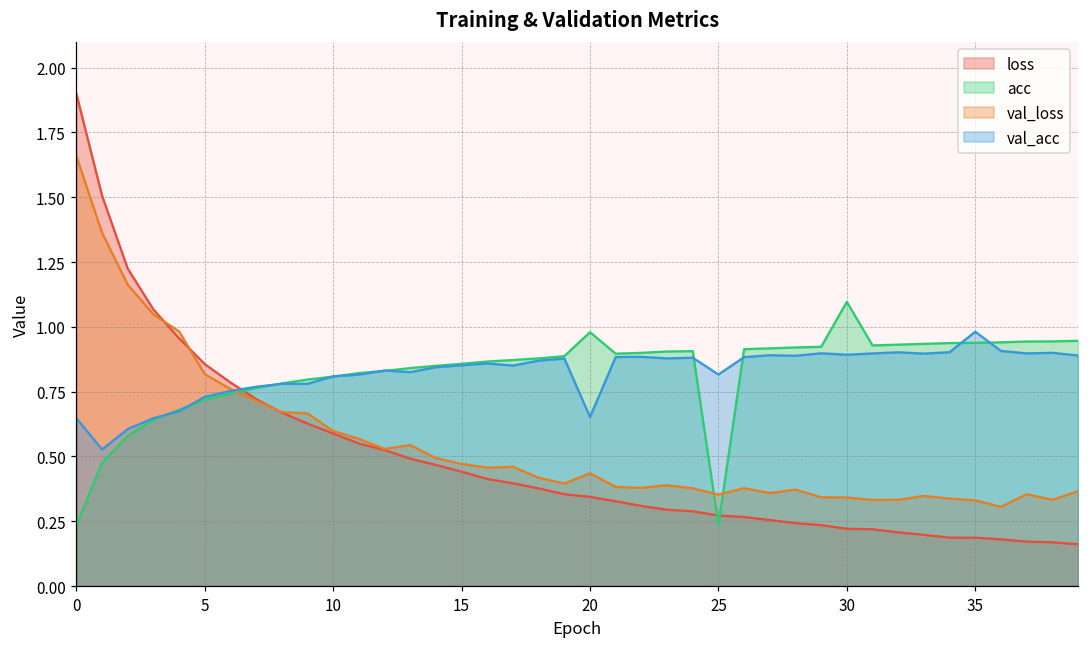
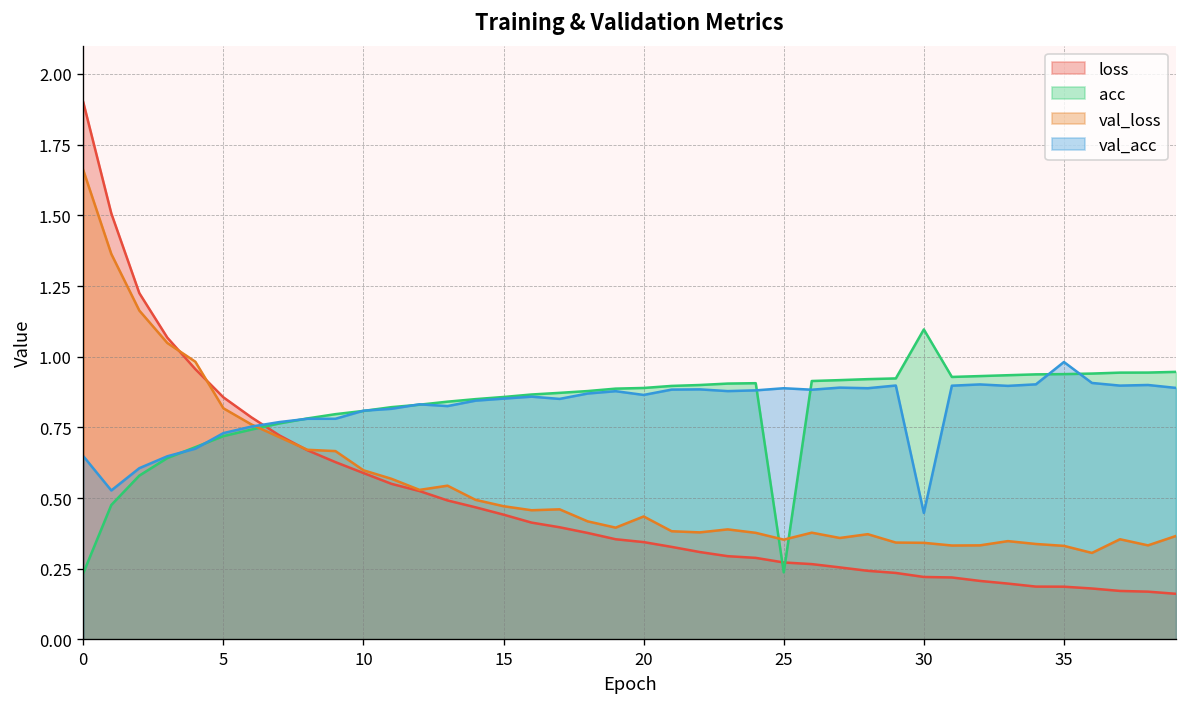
acc, 20: 0.98 -> 0.89
val_acc, 20: 0.65 -> 0.86
val_acc, 25: 0.82 -> 0.89
val_acc, 30: 0.89 -> 0.45
